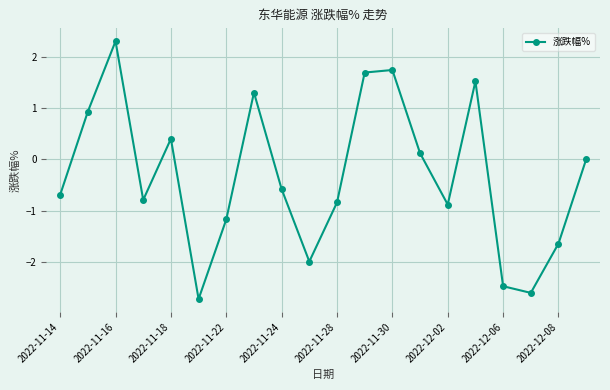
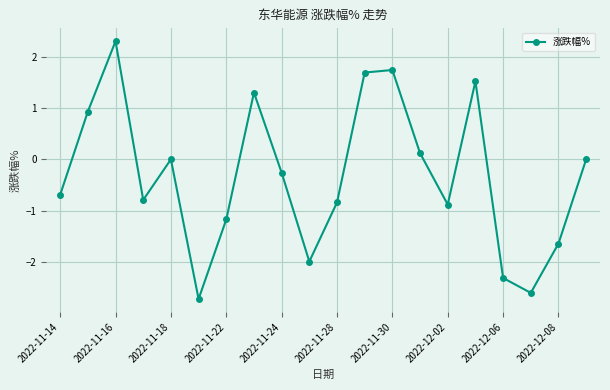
2022-11-18: 0.4 -> 0.0
2022-11-24: -0.6 -> -0.3
2022-12-06: -2.5 -> -2.3
